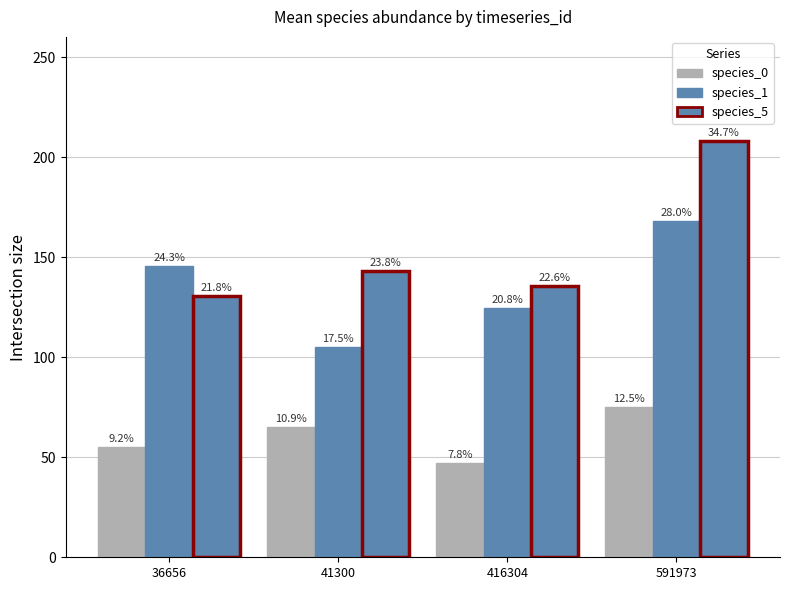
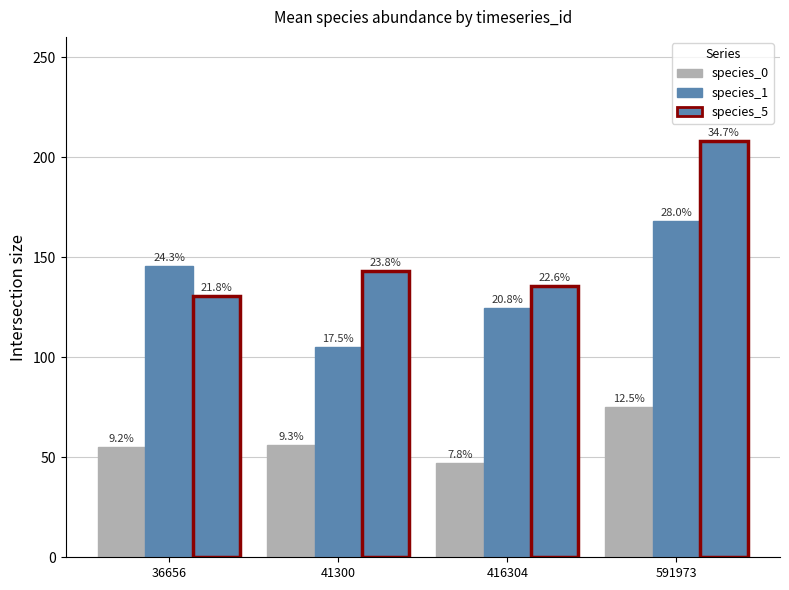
species_0, 41300: 10.9% -> 9.3%
